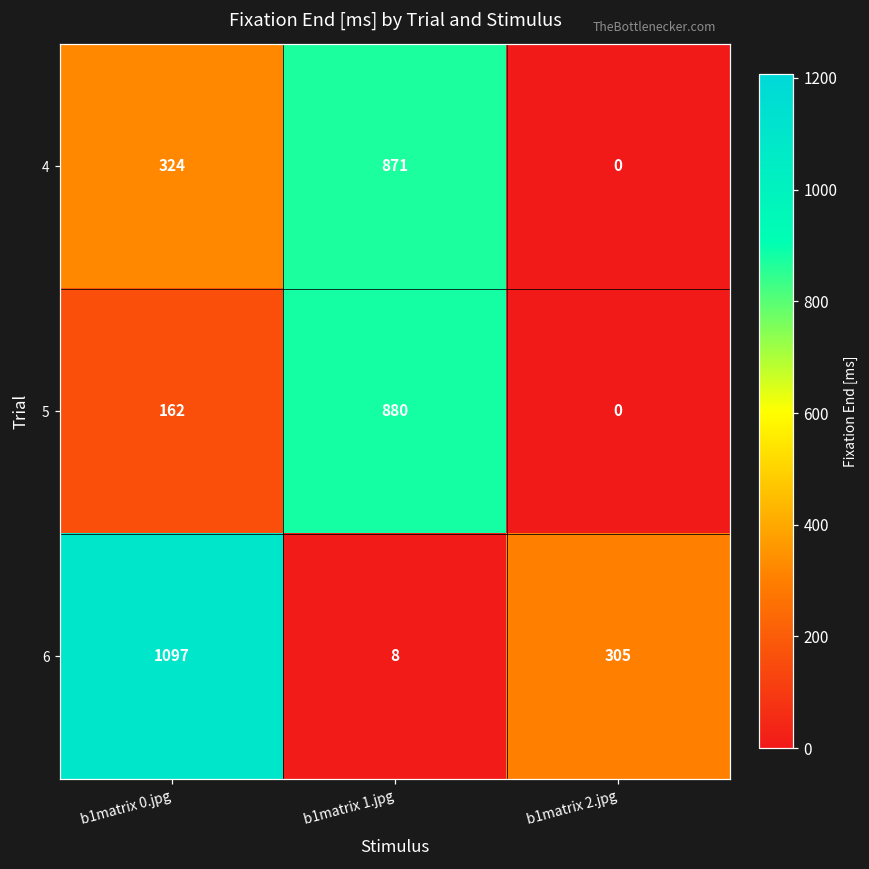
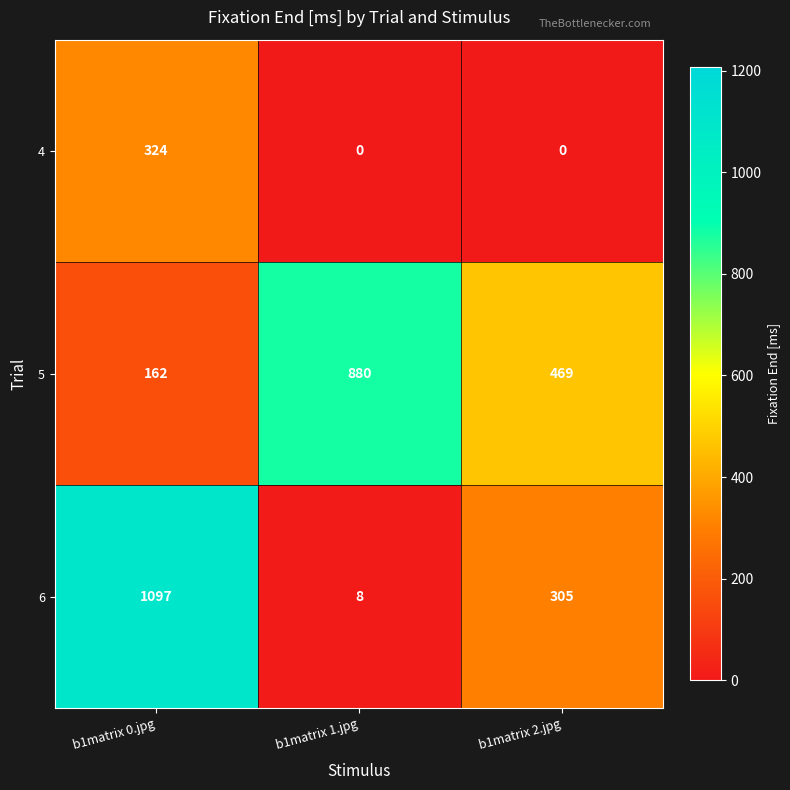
4, b1matrix 1.jpg: 871 -> 0
5, b1matrix 2.jpg: 0 -> 469
